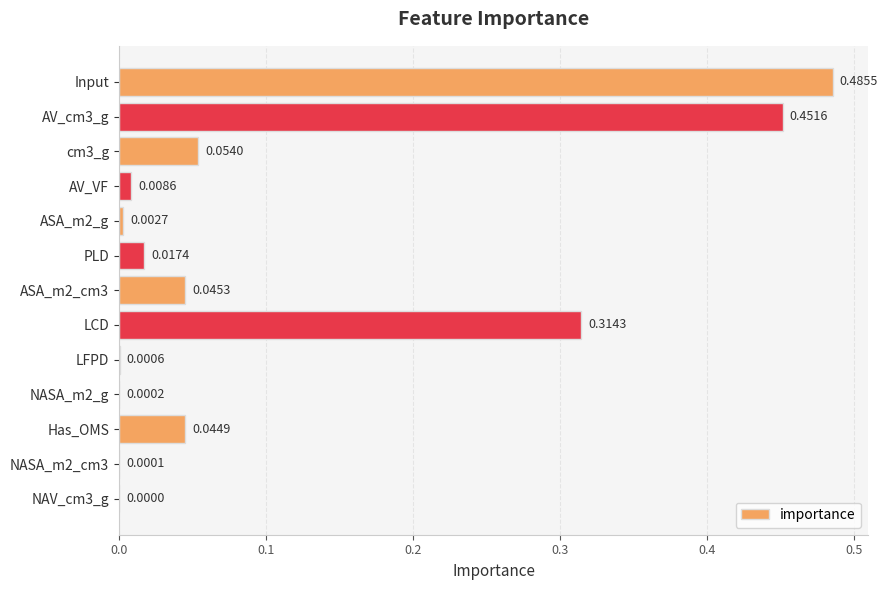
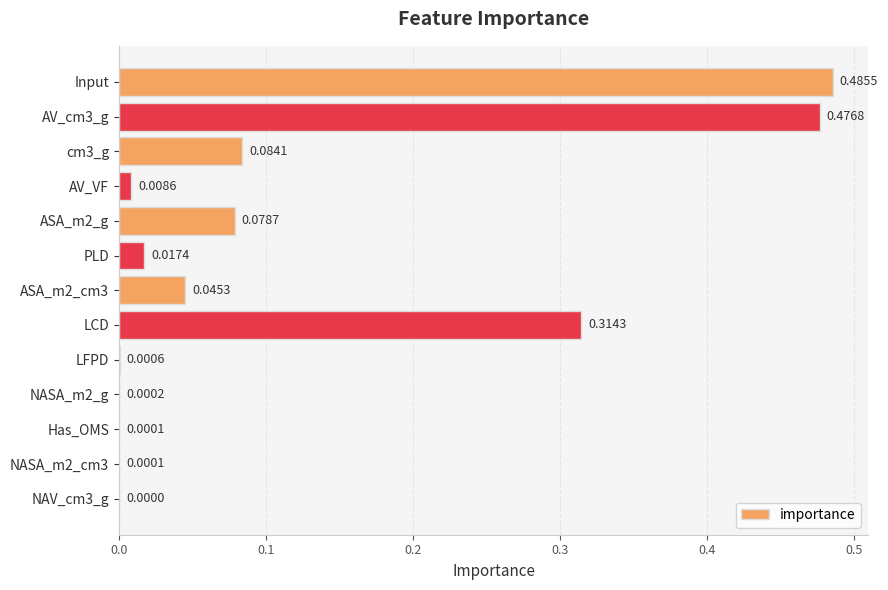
AV_cm3_g: 0.4516 -> 0.4768
cm3_g: 0.0540 -> 0.0841
ASA_m2_g: 0.0027 -> 0.0787
Has_OMS: 0.0449 -> 0.0001
